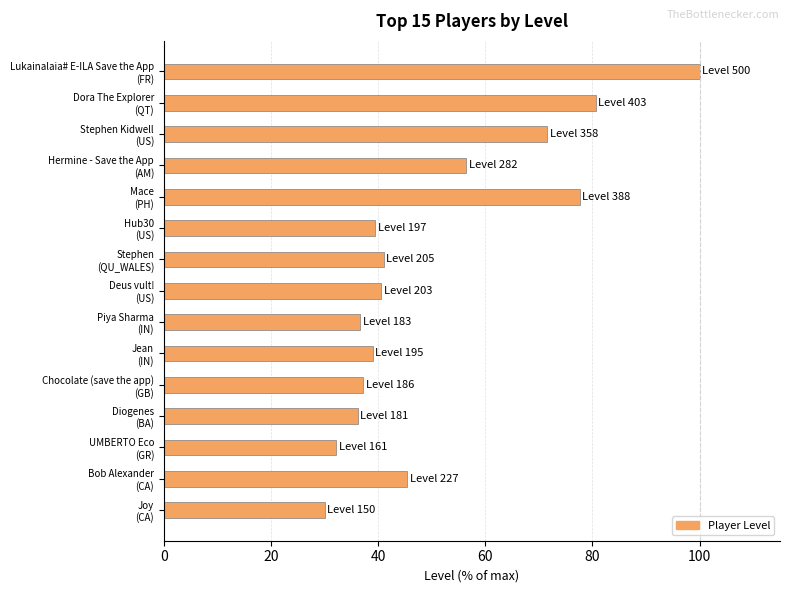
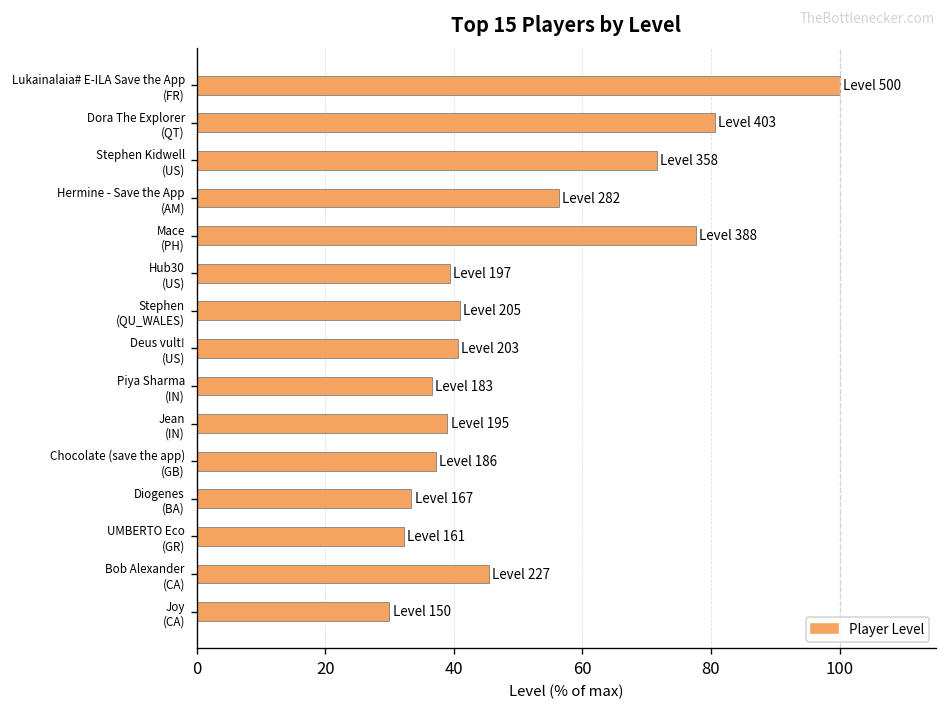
Diogenes (BA): 181 -> 167
